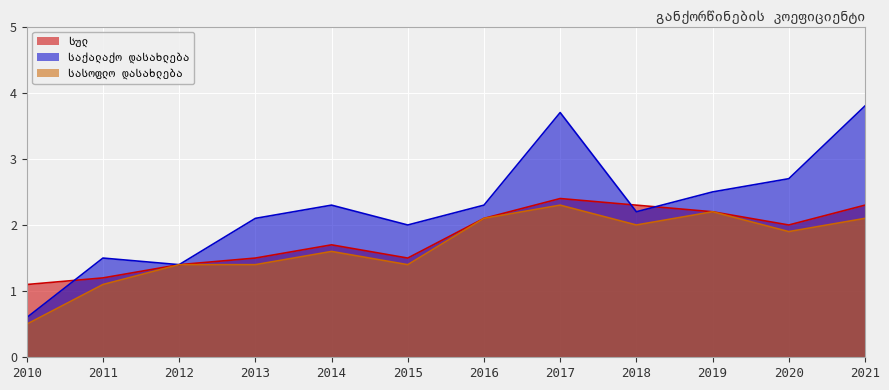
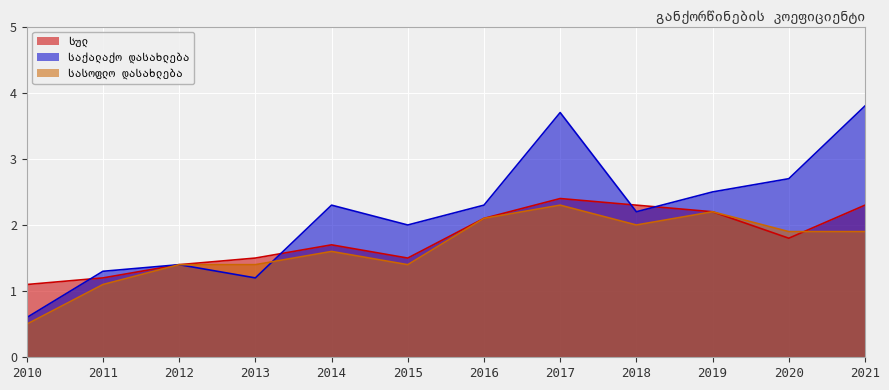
საქალაქო დასახლება, 2011: 1.5 -> 1.3
საქალაქო დასახლება, 2013: 2.1 -> 1.2
სულ, 2020: 2.0 -> 1.8
სასოფლო დასახლება, 2021: 2.1 -> 1.9
